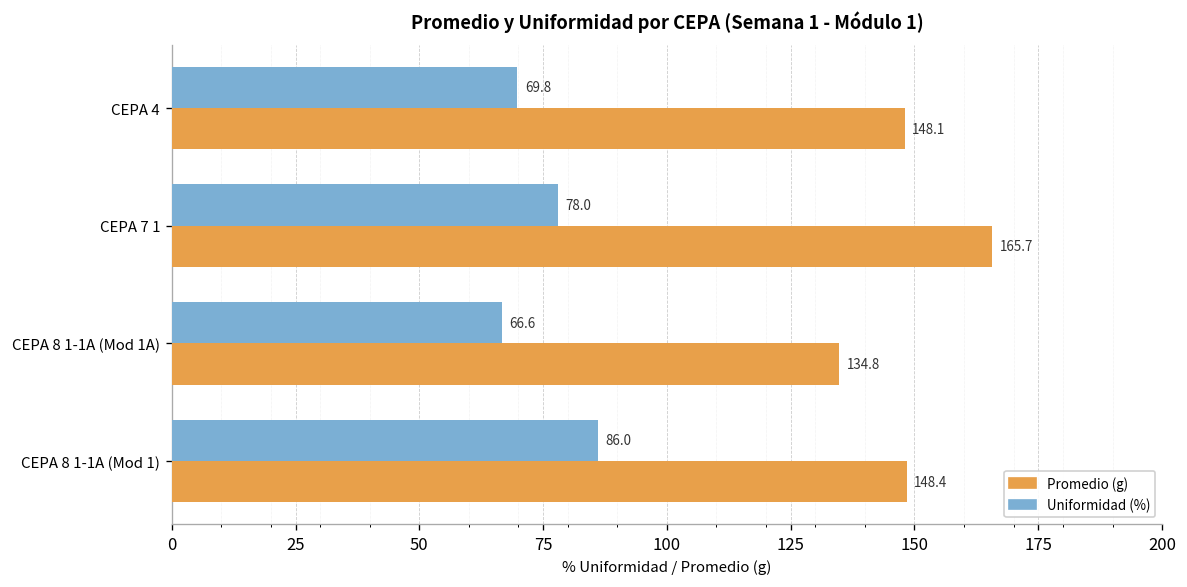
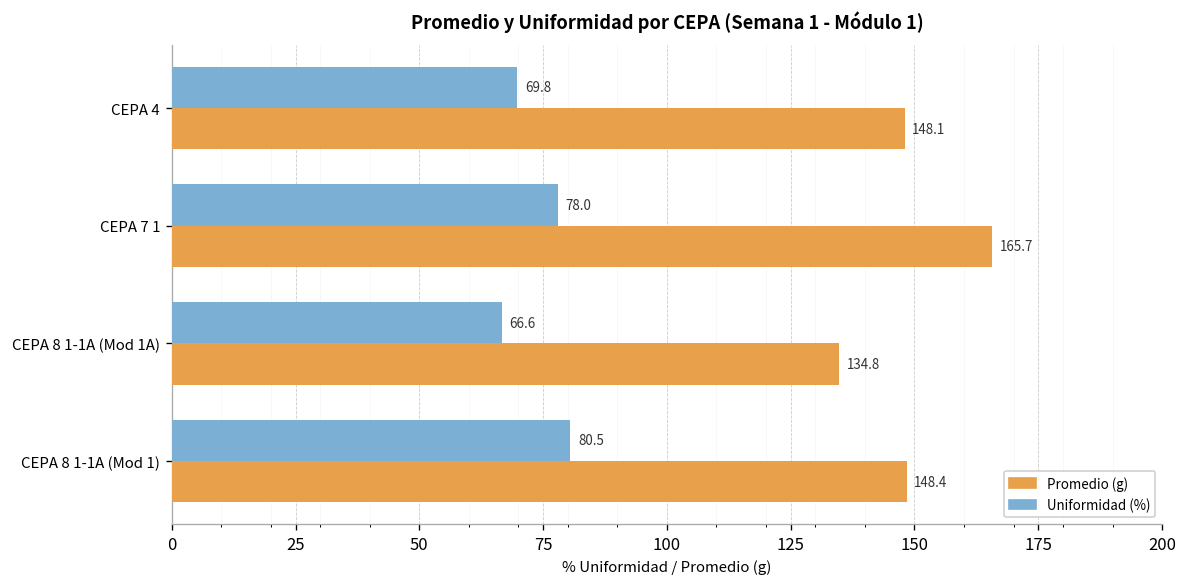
Uniformidad (%), CEPA 8 1-1A (Mod 1): 86.0 -> 80.5
